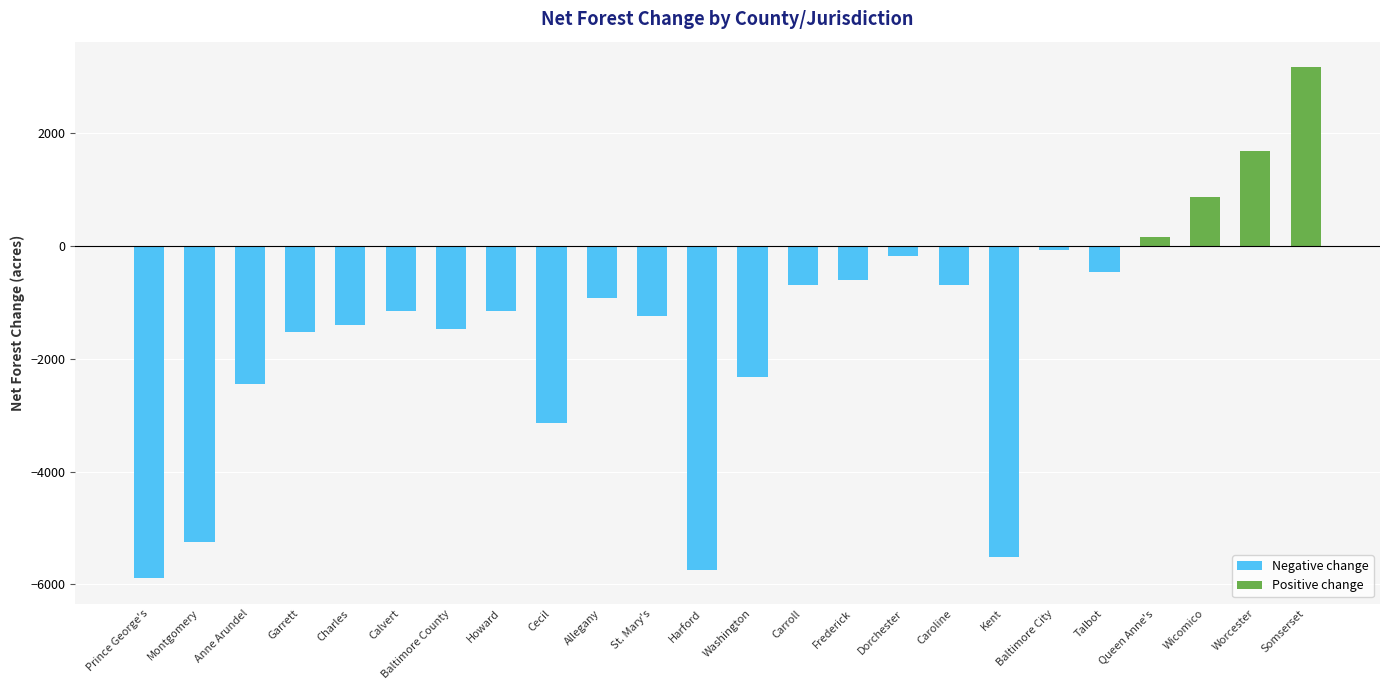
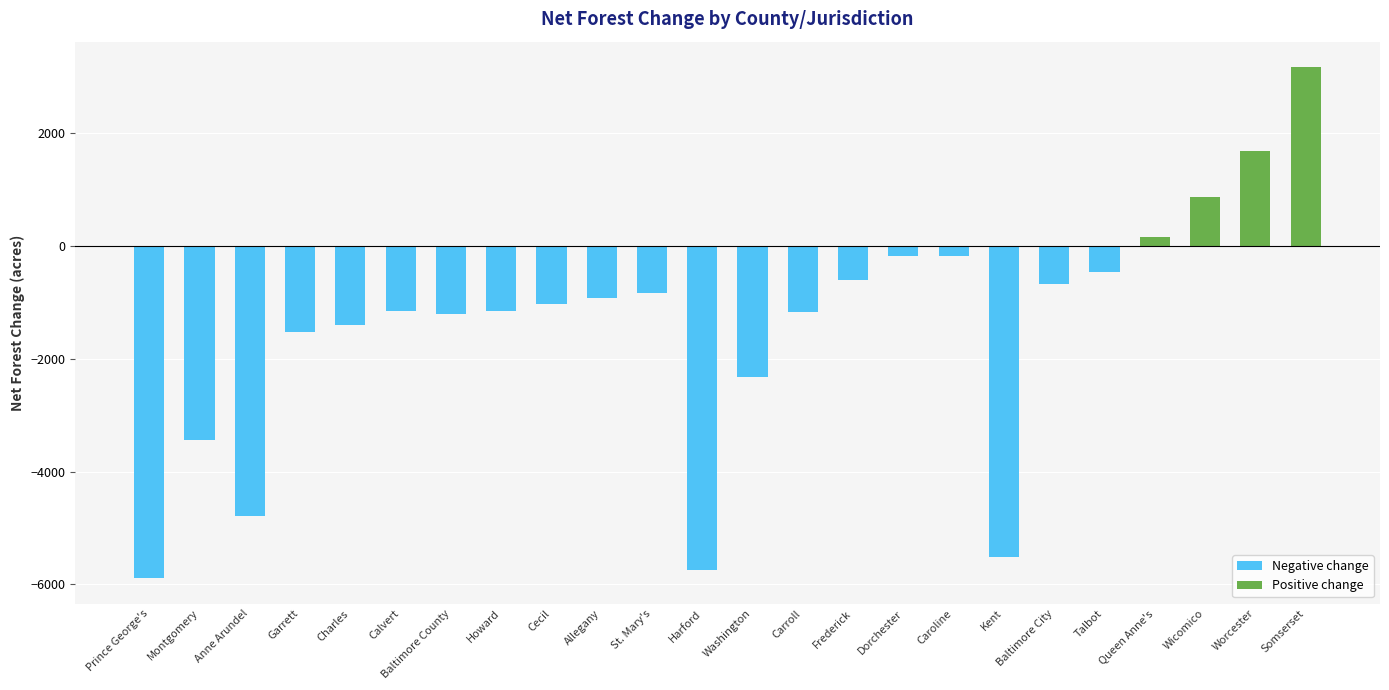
Montgomery: -5200 -> -3400
Anne Arundel: -2400 -> -4800
Baltimore County: -1500 -> -1200
Cecil: -3100 -> -1000
St. Mary's: -1200 -> -800
Carroll: -700 -> -1200
Caroline: -700 -> -200
Baltimore City: -100 -> -700
